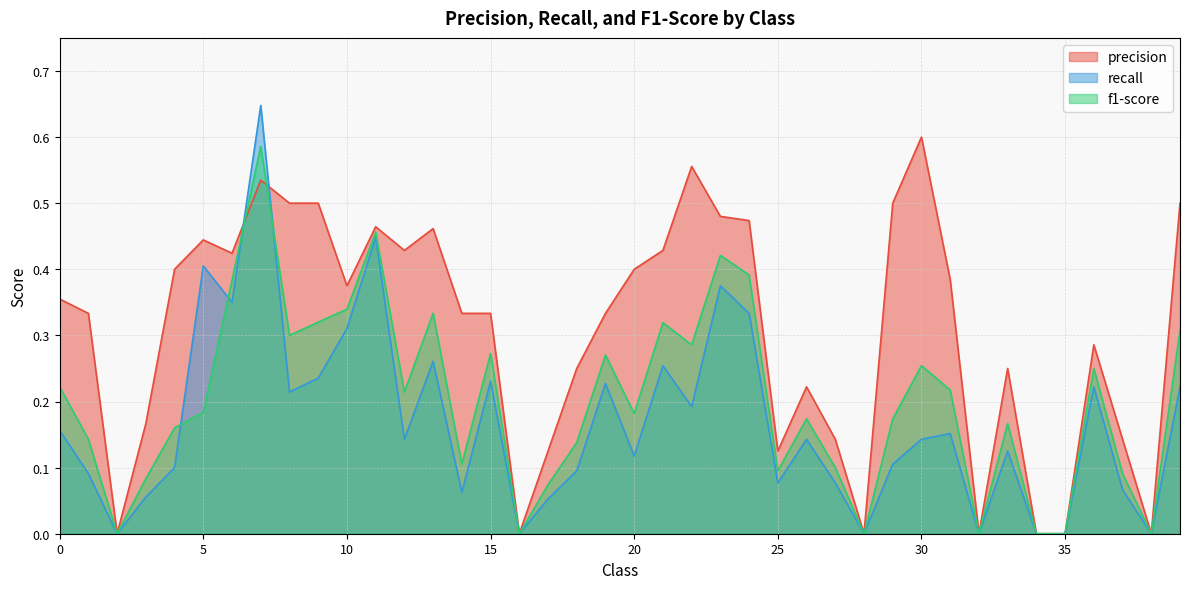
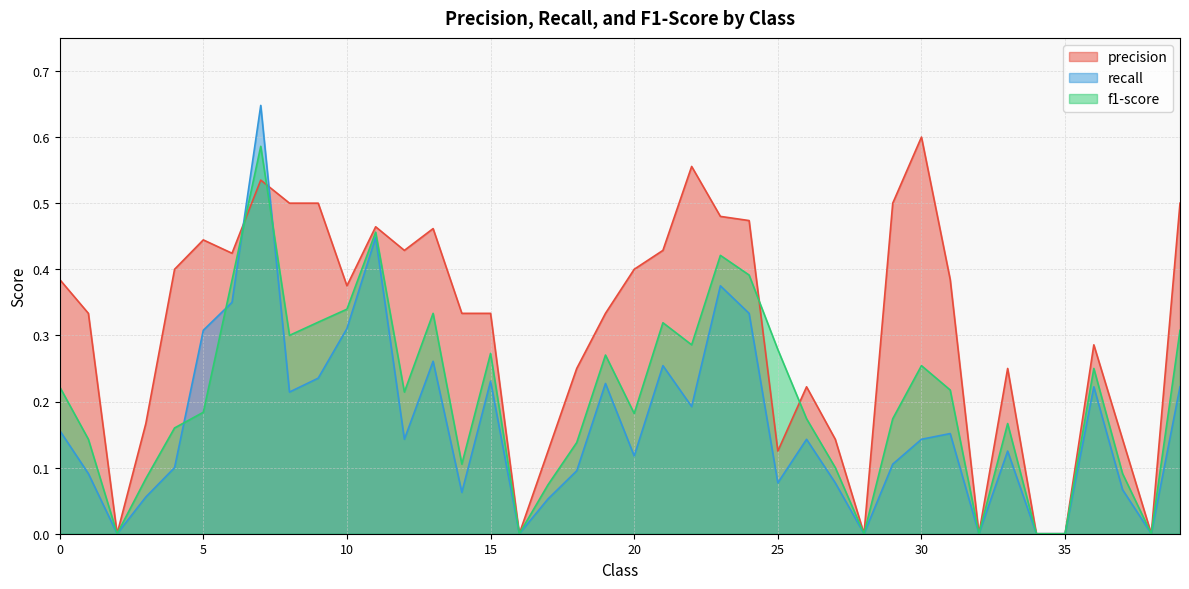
precision, 0: 0.36 -> 0.38
recall, 5: 0.41 -> 0.31
f1-score, 25: 0.10 -> 0.28
